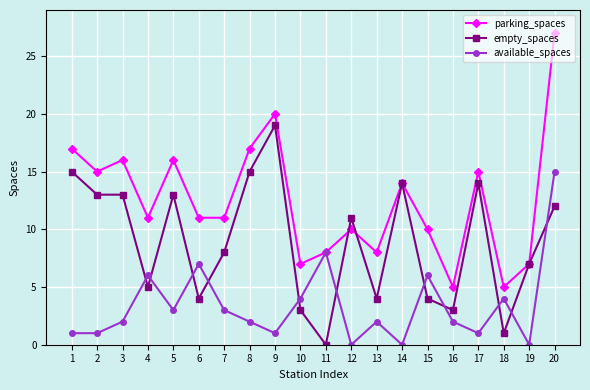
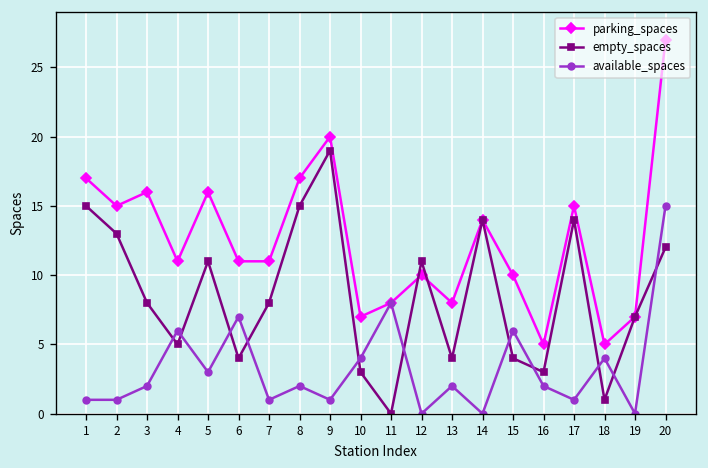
empty_spaces, 3: 13 -> 8
empty_spaces, 5: 13 -> 11
available_spaces, 7: 3 -> 1
